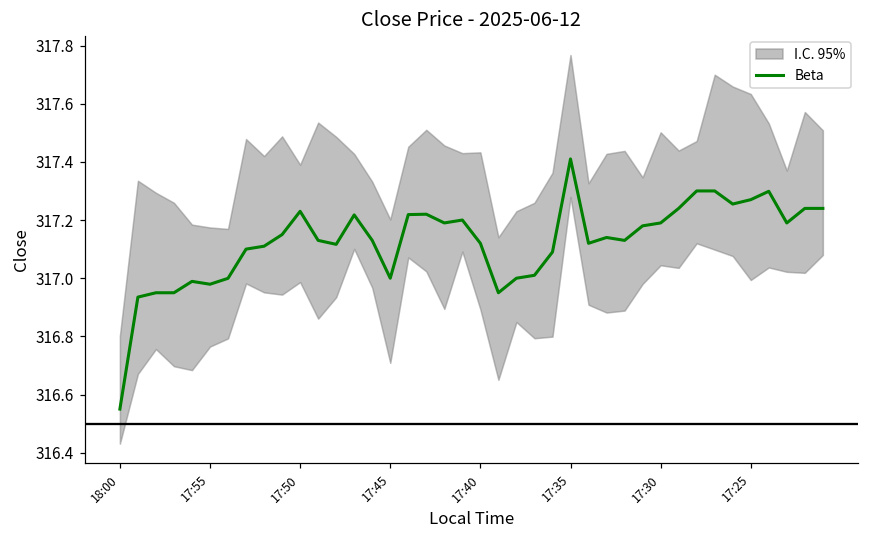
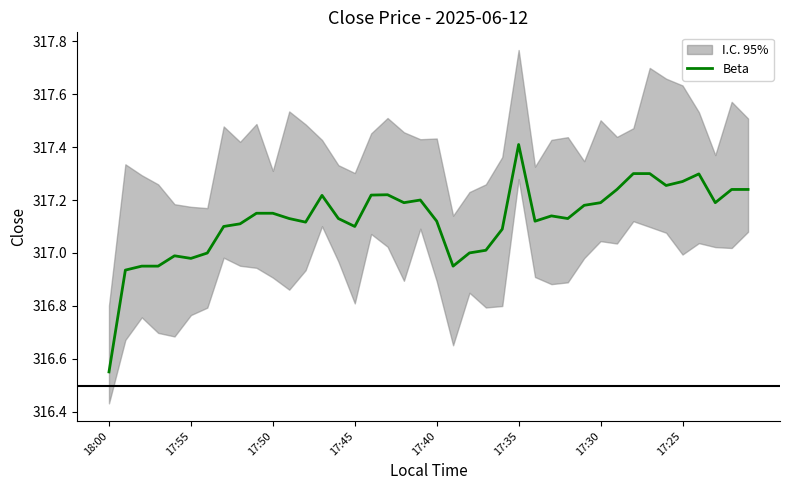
Beta, 17:50: 317.23 -> 317.15
Beta, 17:45: 317.0 -> 317.1
